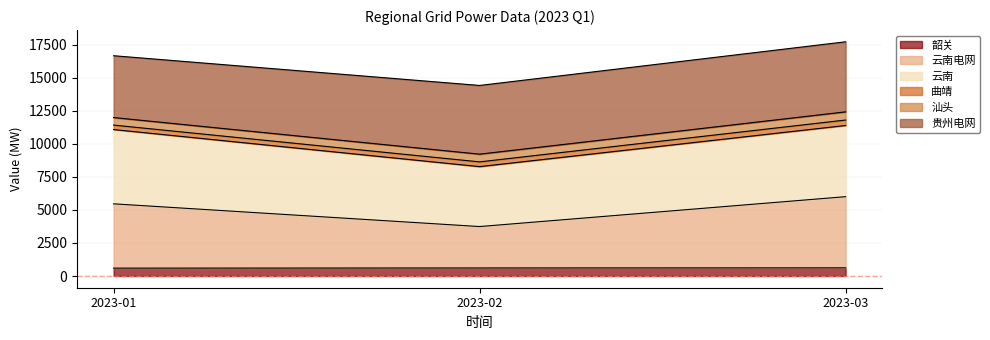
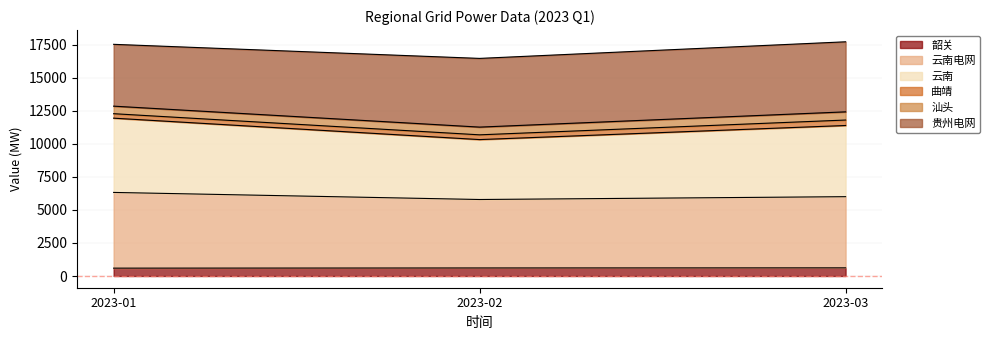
云南电网, 2023-01: 4900 -> 5700
云南电网, 2023-02: 3100 -> 5200
